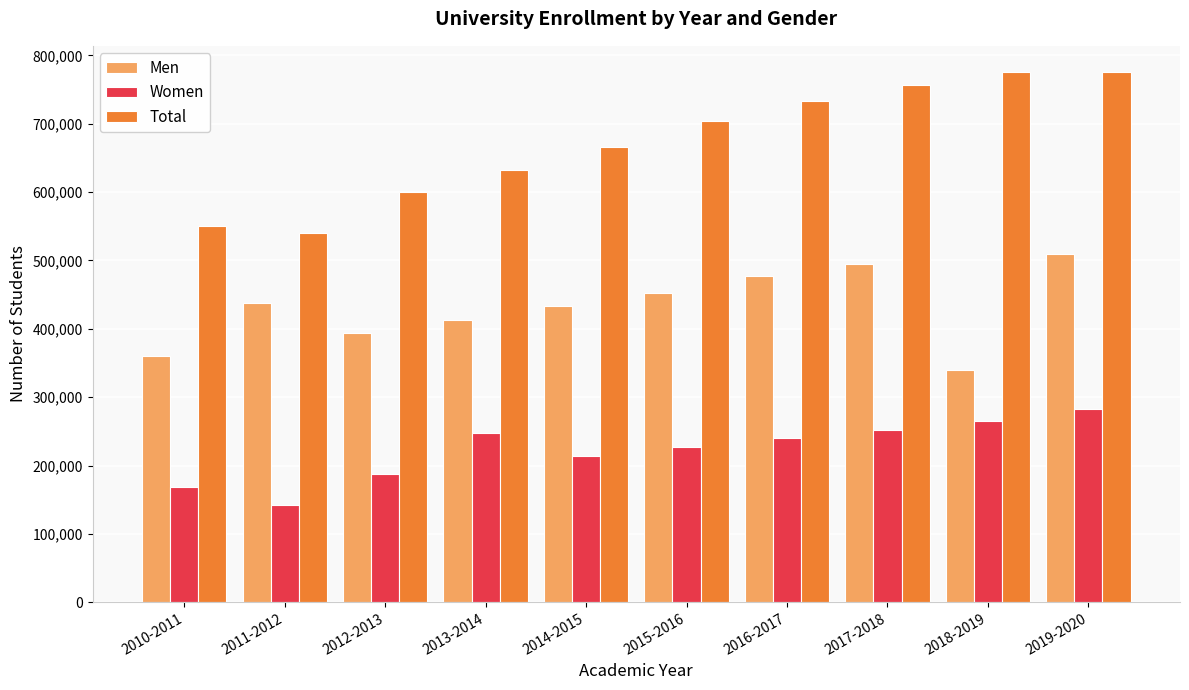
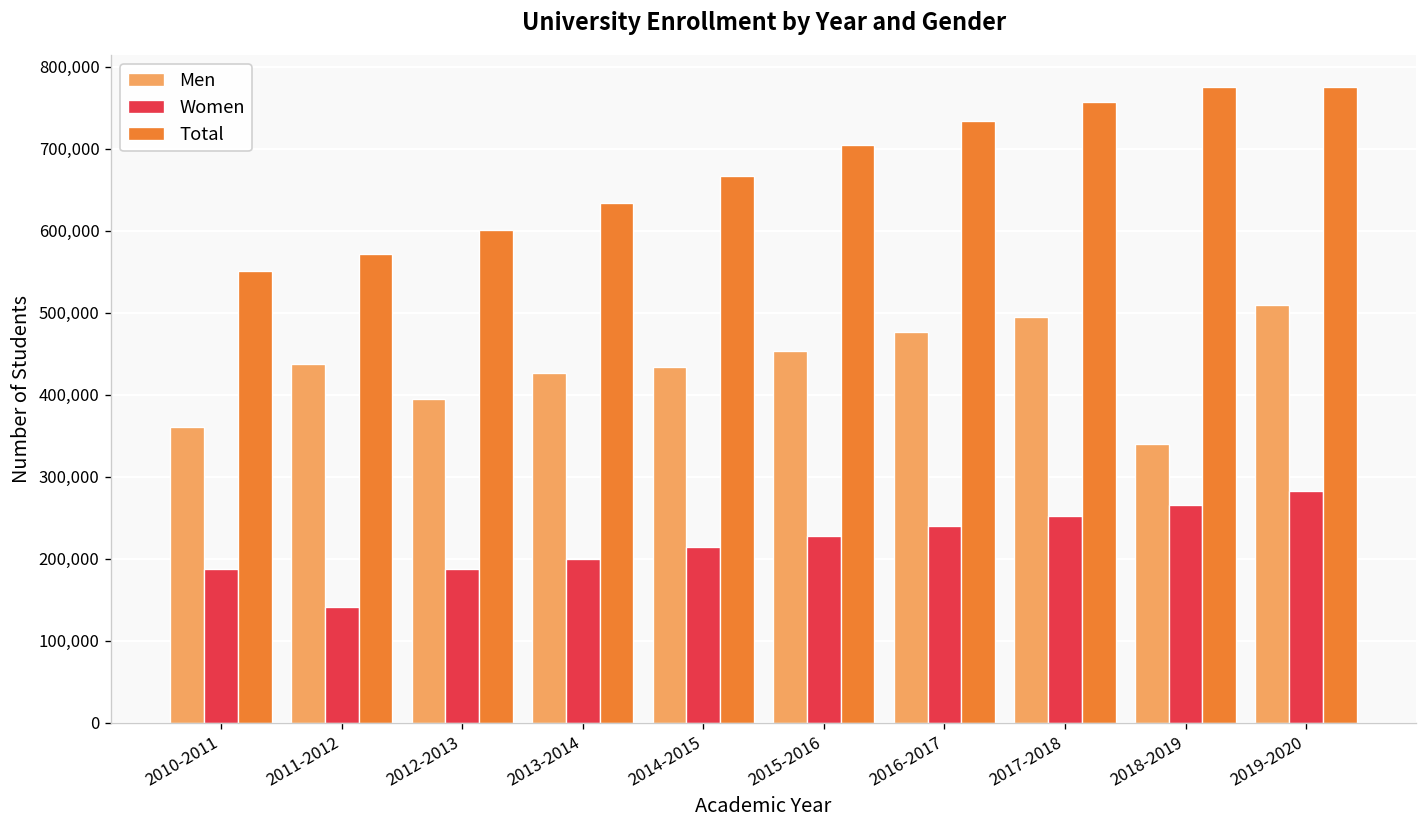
Women, 2010-2011: 170,000 -> 190,000
Total, 2011-2012: 540,000 -> 570,000
Men, 2013-2014: 410,000 -> 430,000
Women, 2013-2014: 250,000 -> 200,000
